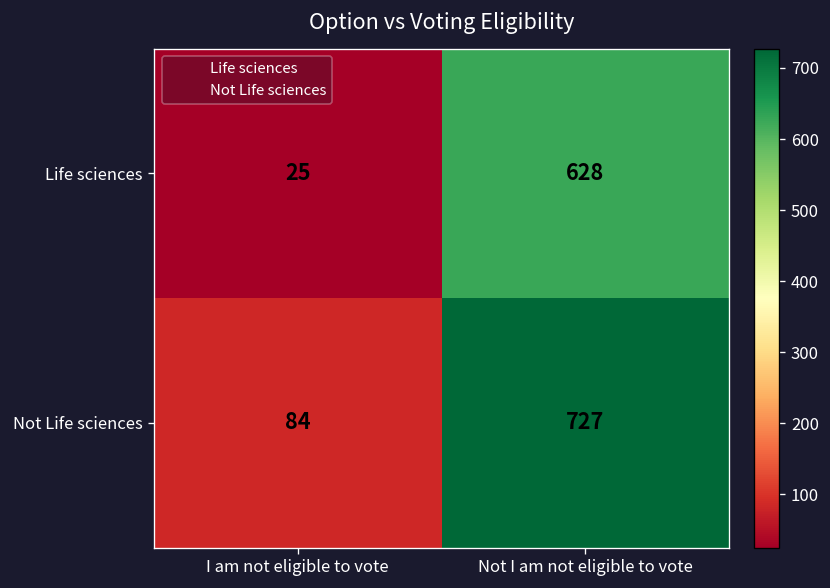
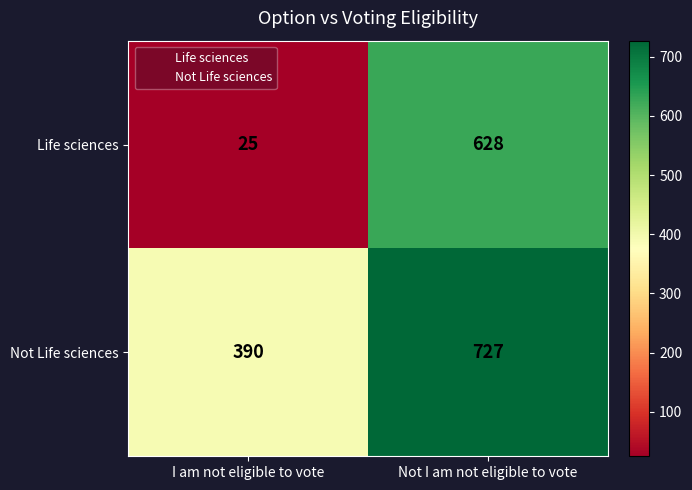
Not Life sciences, I am not eligible to vote: 84 -> 390
